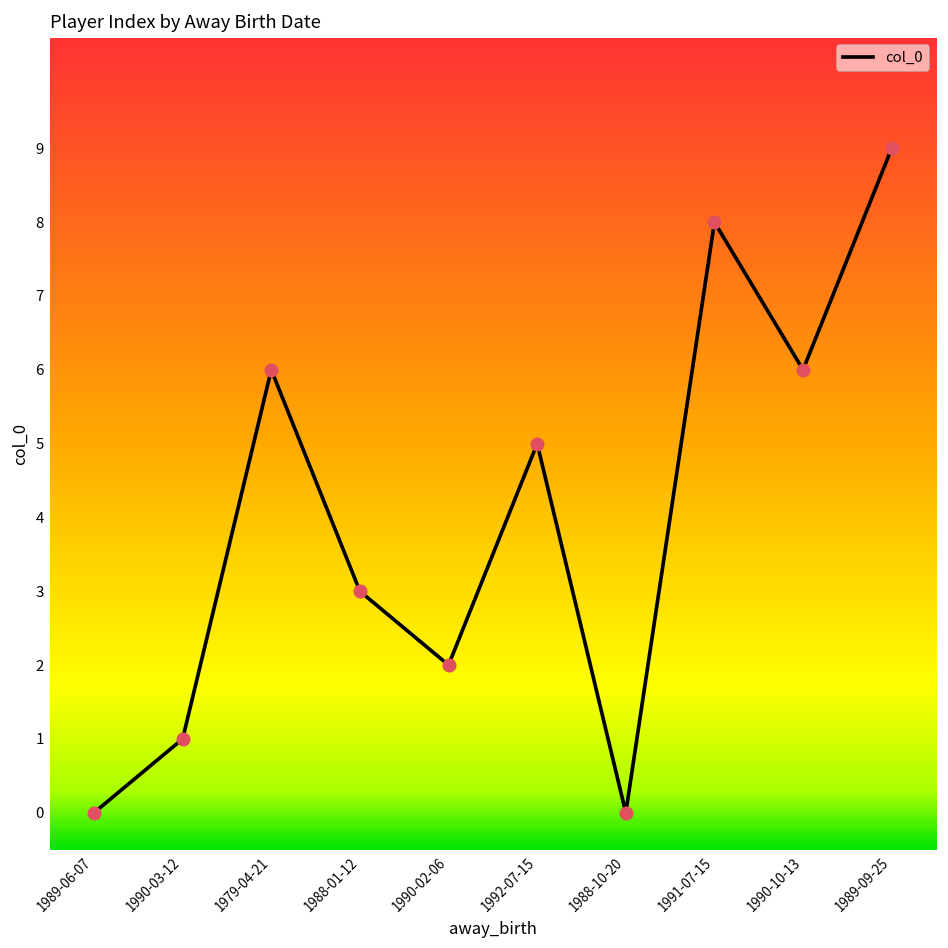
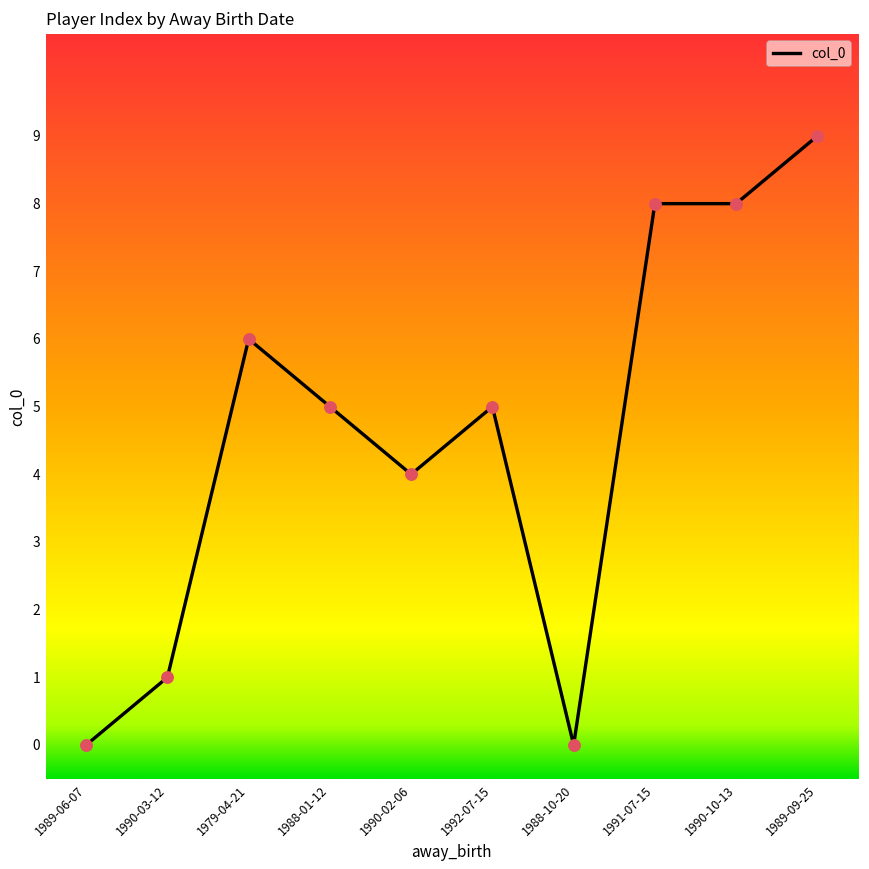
1988-01-12: 3 -> 5
1990-02-06: 2 -> 4
1990-10-13: 6 -> 8
